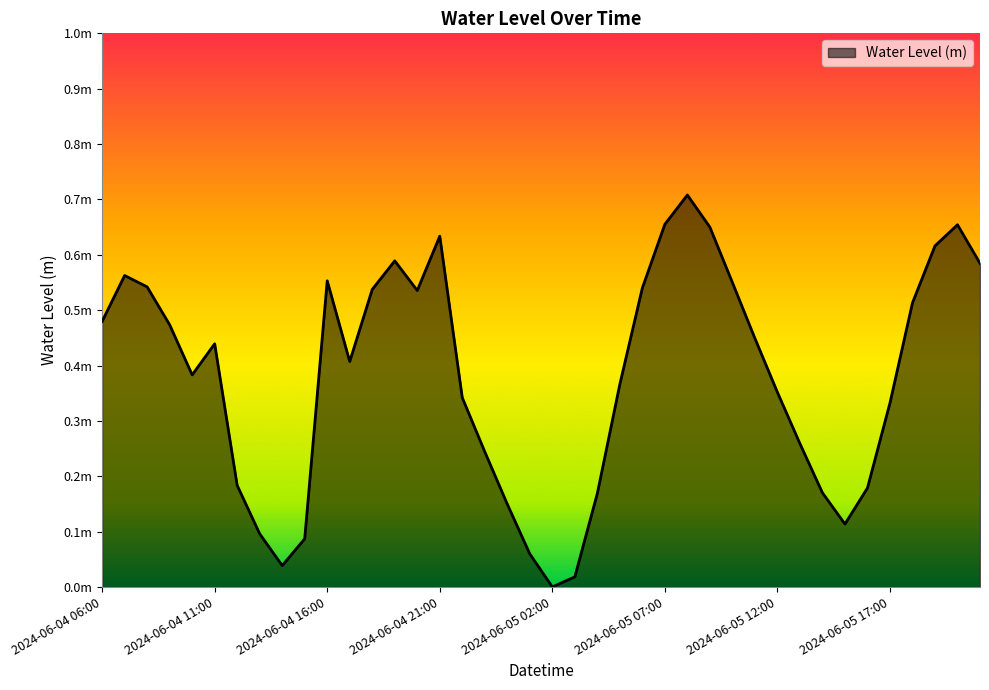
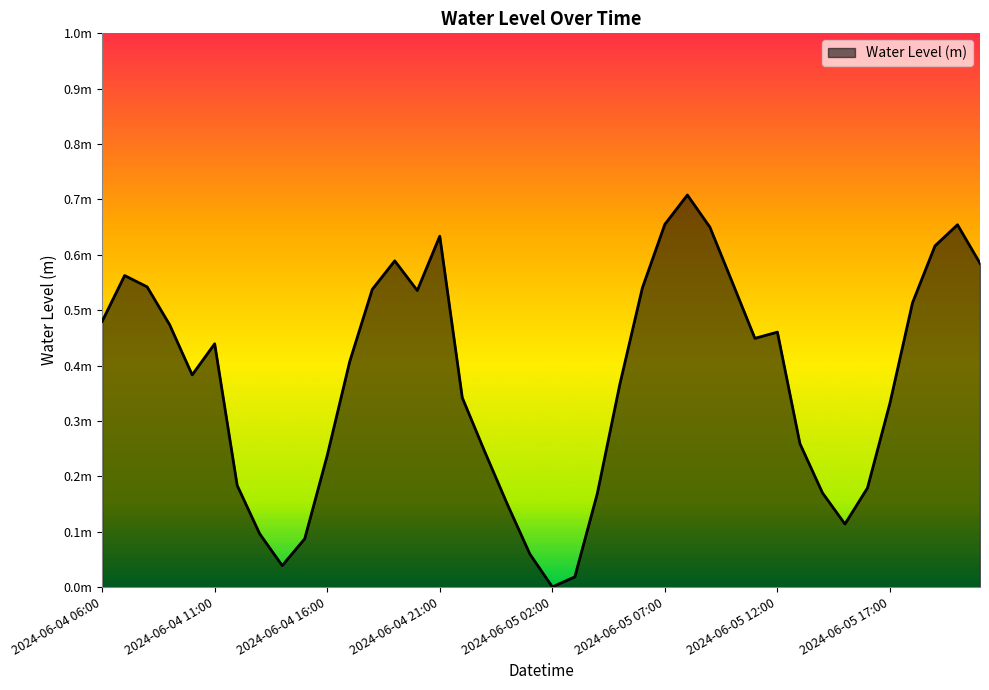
2024-06-04 16:00: 0.55m -> 0.24m
2024-06-05 12:00: 0.35m -> 0.46m
